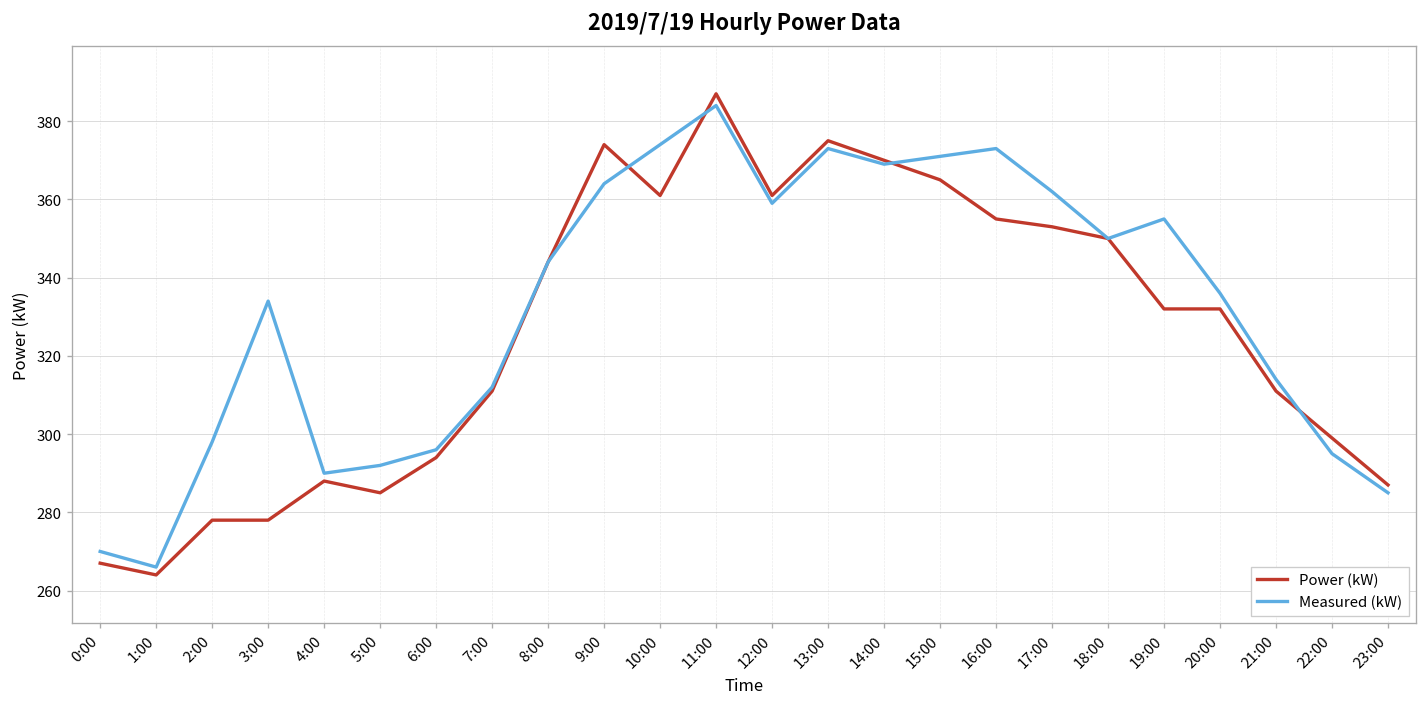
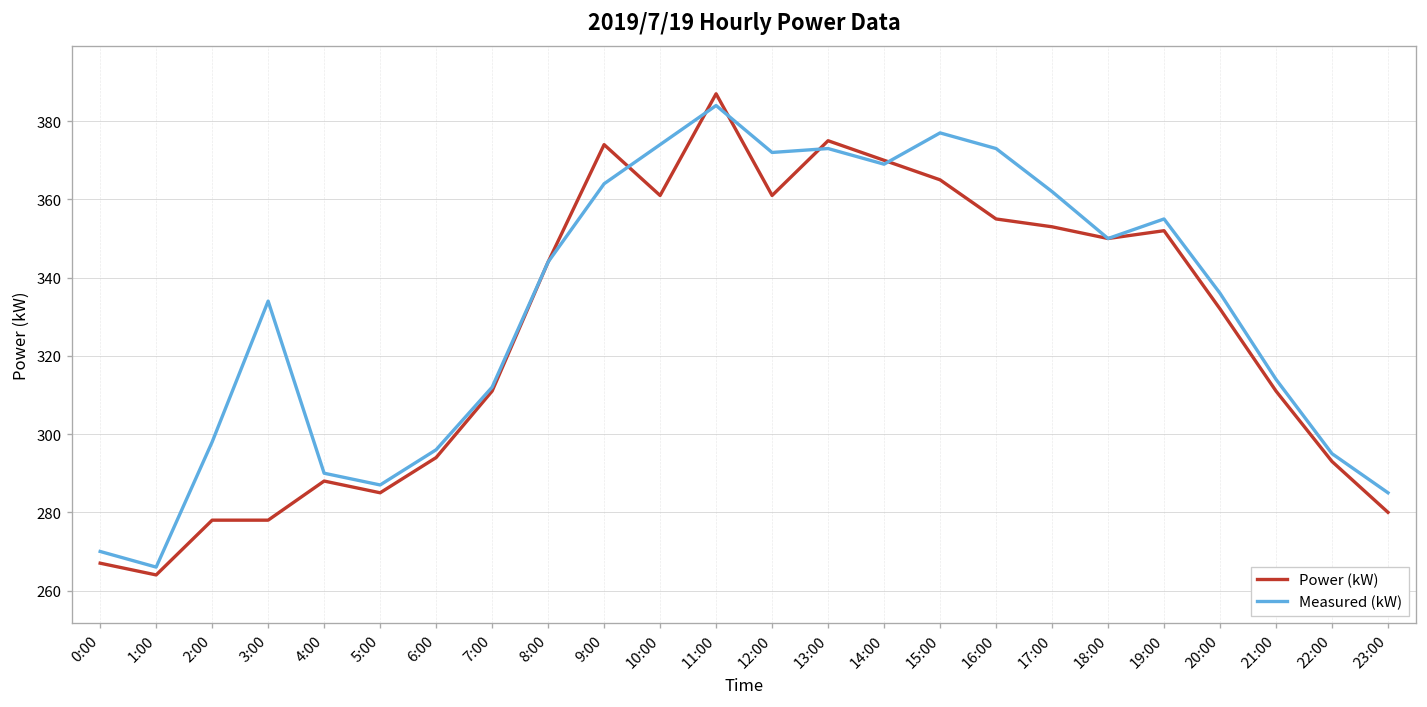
Measured (kW), 5:00: 292 -> 287
Measured (kW), 12:00: 359 -> 372
Measured (kW), 15:00: 371 -> 377
Power (kW), 19:00: 332 -> 352
Power (kW), 22:00: 299 -> 293
Power (kW), 23:00: 287 -> 280
